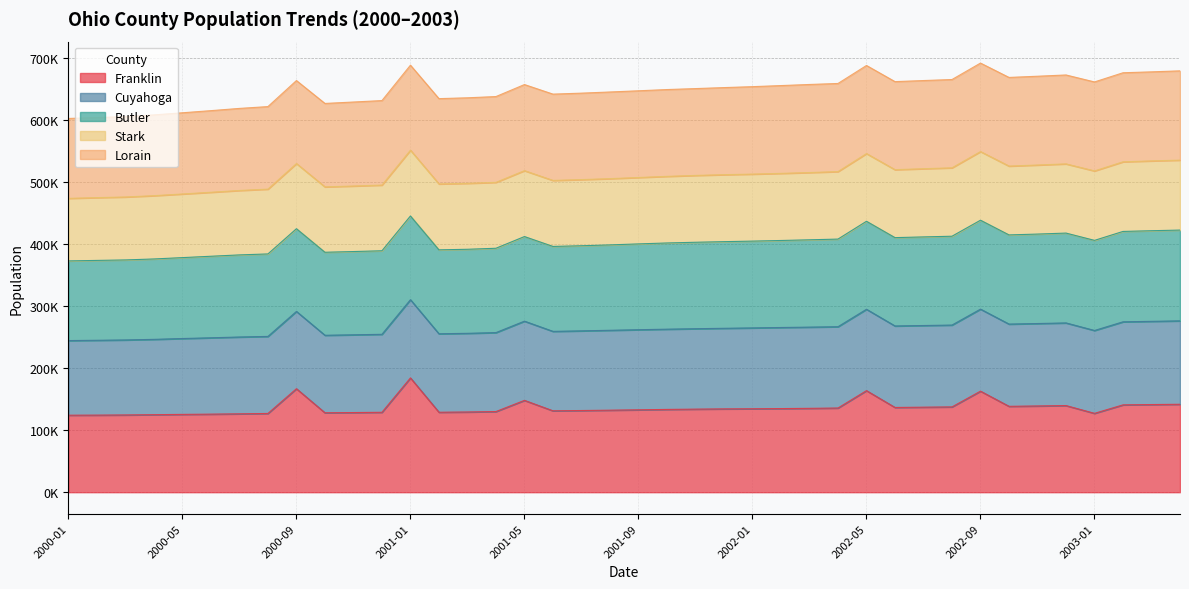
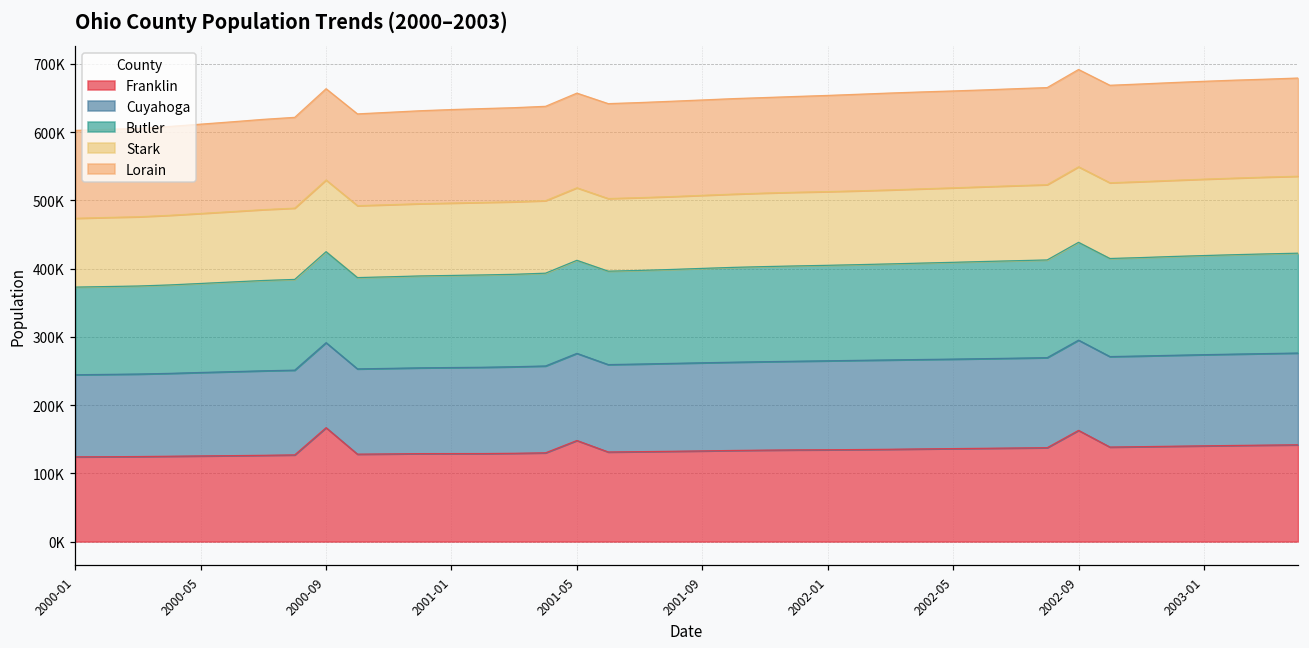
Franklin, 2001-01: 180000 -> 130000
Franklin, 2002-05: 160000 -> 140000
Franklin, 2003-01: 130000 -> 140000
